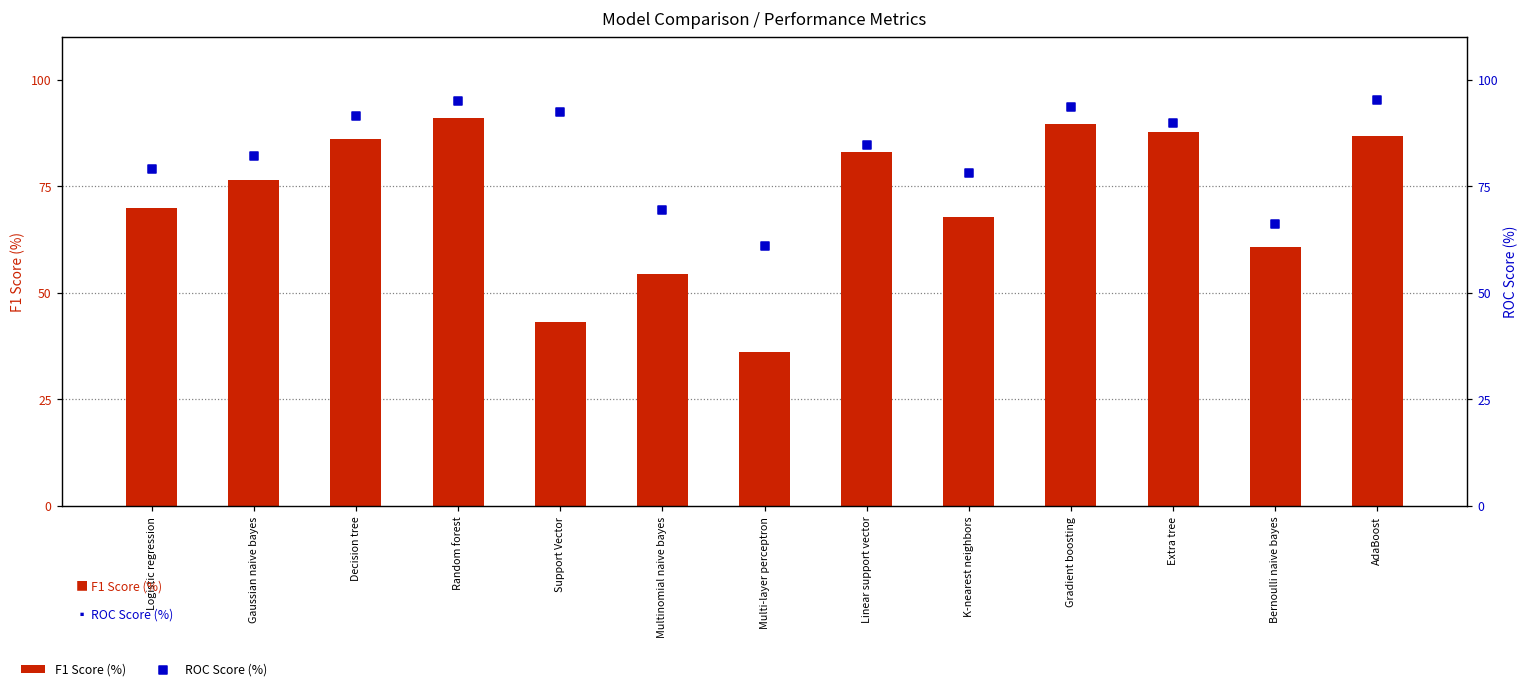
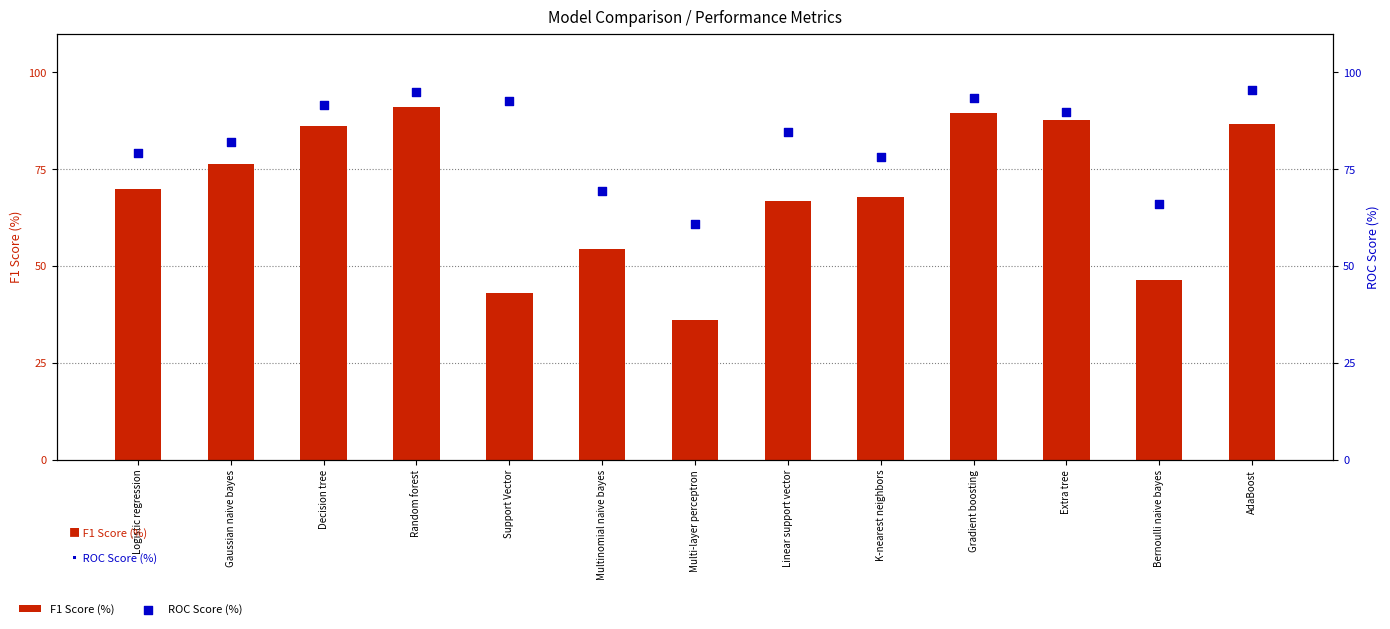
F1 Score (%), Linear support vector: 83 -> 67
F1 Score (%), Bernoulli naive bayes: 61 -> 46
